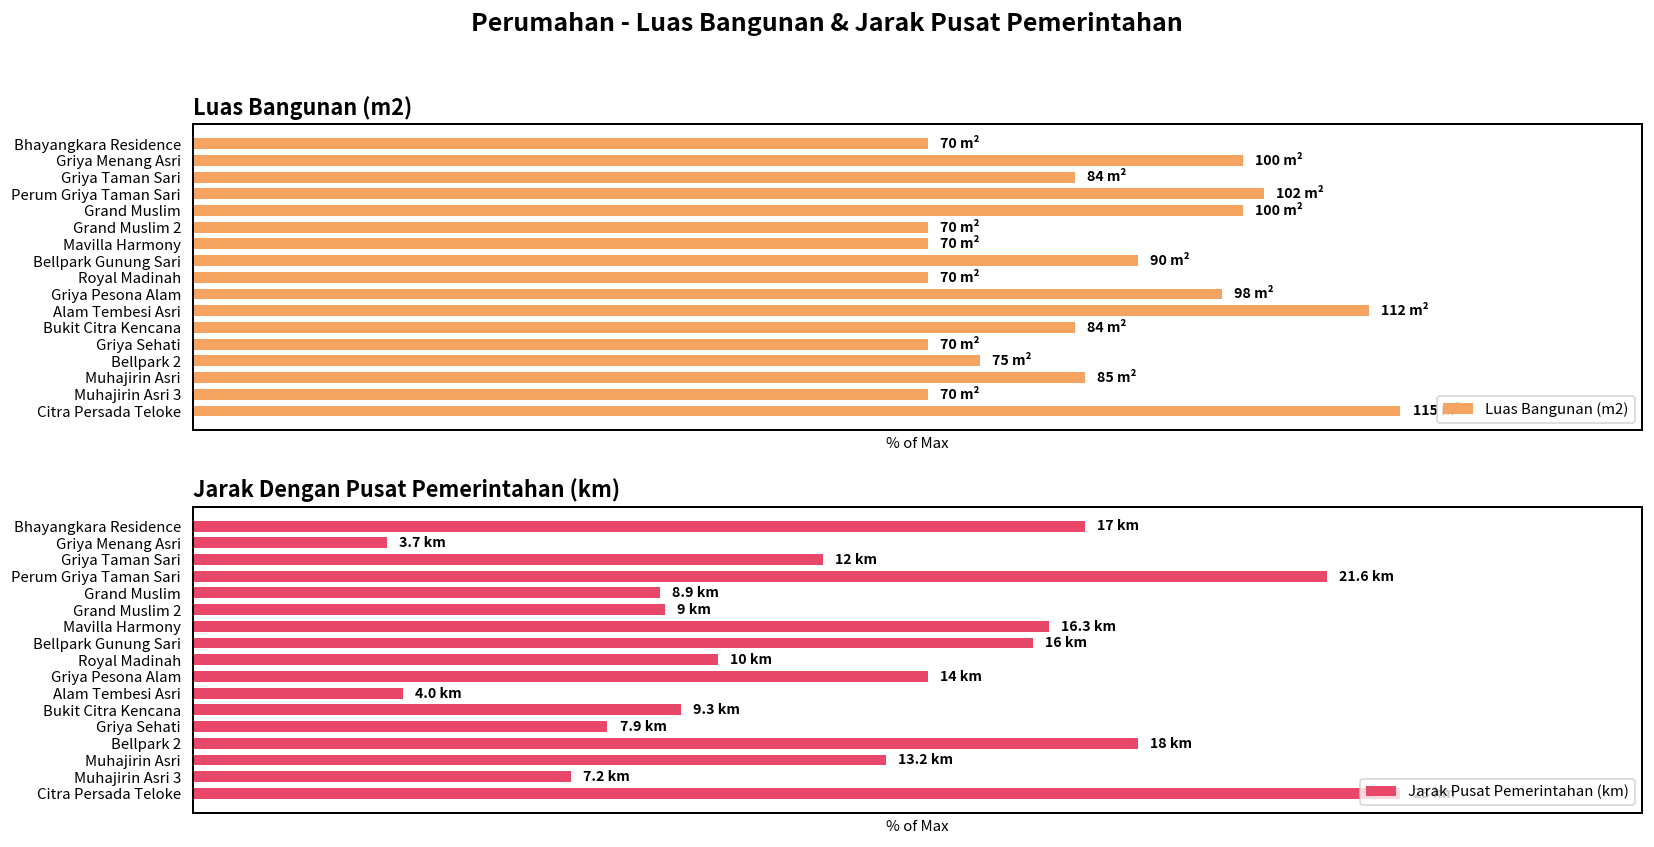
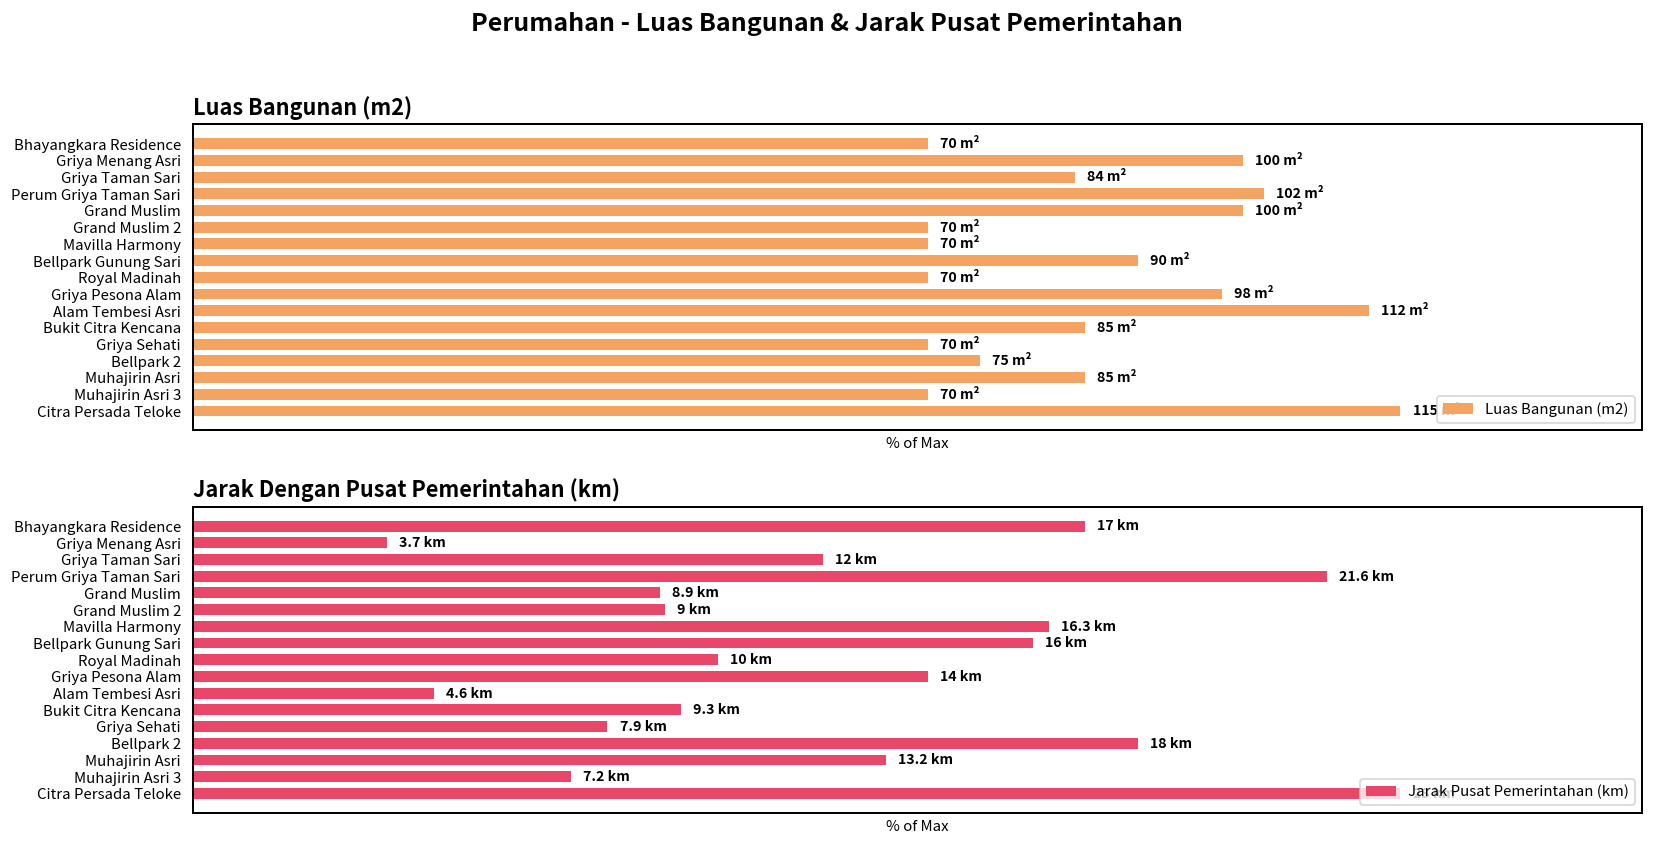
Luas Bangunan (m2), Bukit Citra Kencana: 84 -> 85
Jarak Dengan Pusat Pemerintahan (km), Alam Tembesi Asri: 4.0 -> 4.6
